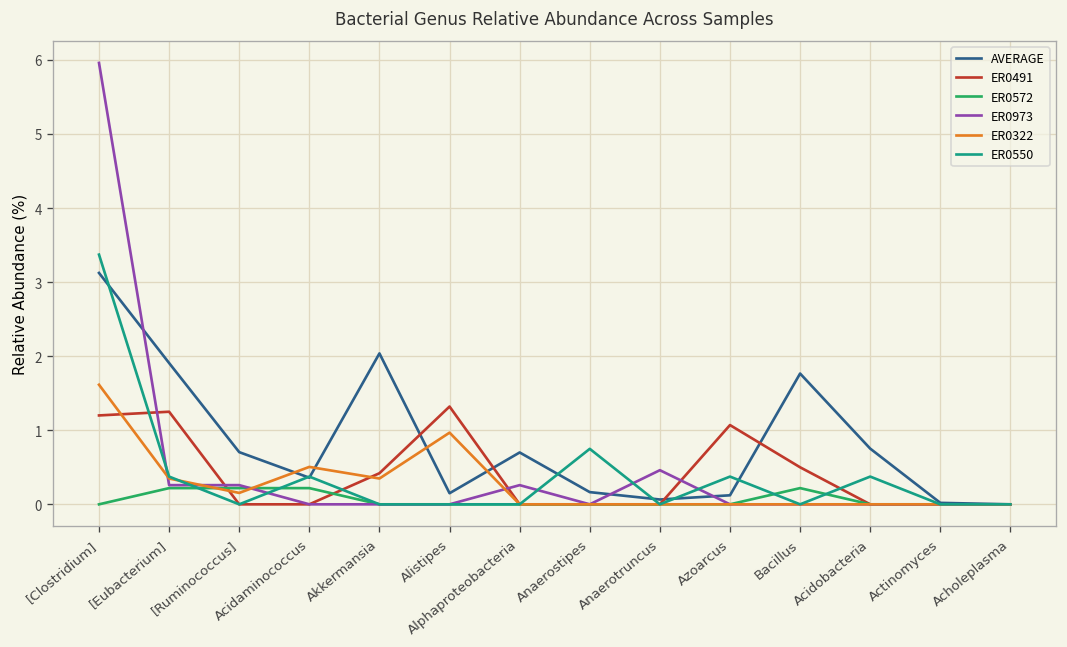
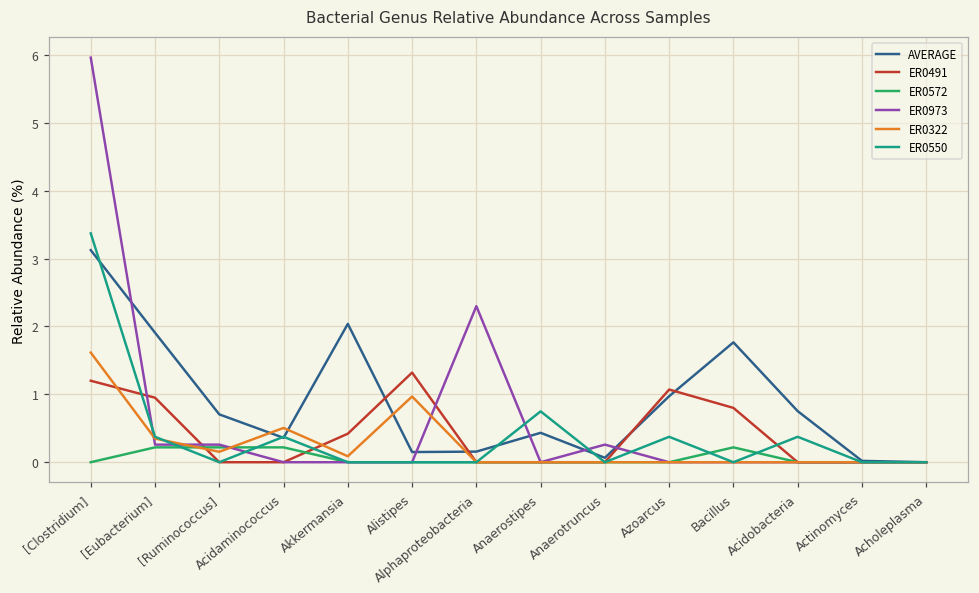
ER0491, [Eubacterium]: 1.3 -> 1.0
ER0322, Akkermansia: 0.3 -> 0.1
AVERAGE, Alphaproteobacteria: 0.7 -> 0.2
ER0973, Alphaproteobacteria: 0.3 -> 2.3
AVERAGE, Anaerostipes: 0.2 -> 0.4
ER0973, Anaerotruncus: 0.5 -> 0.3
AVERAGE, Azoarcus: 0.1 -> 1.0
ER0491, Bacillus: 0.5 -> 0.8
